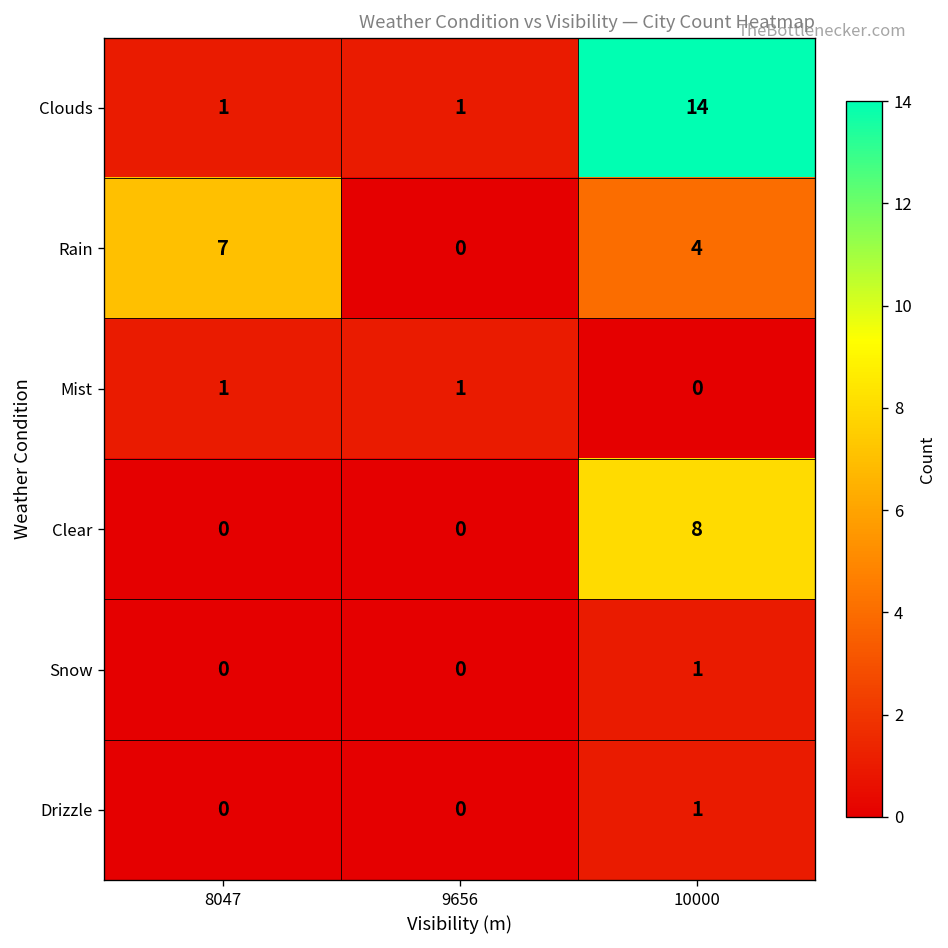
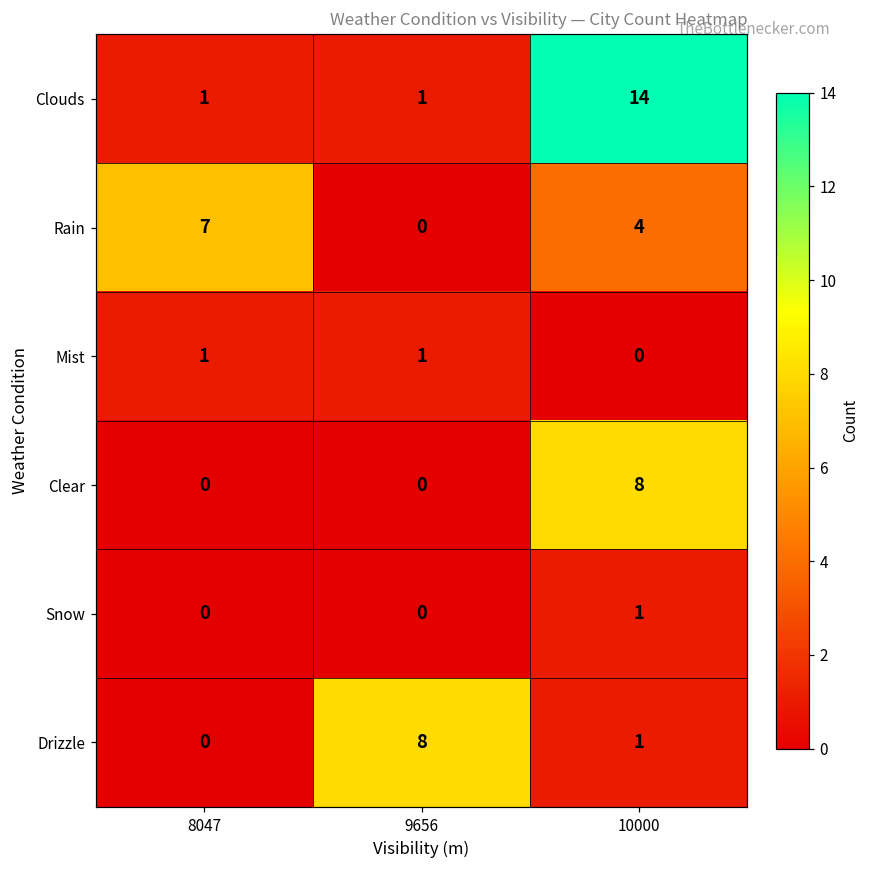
Drizzle, 9656: 0 -> 8
